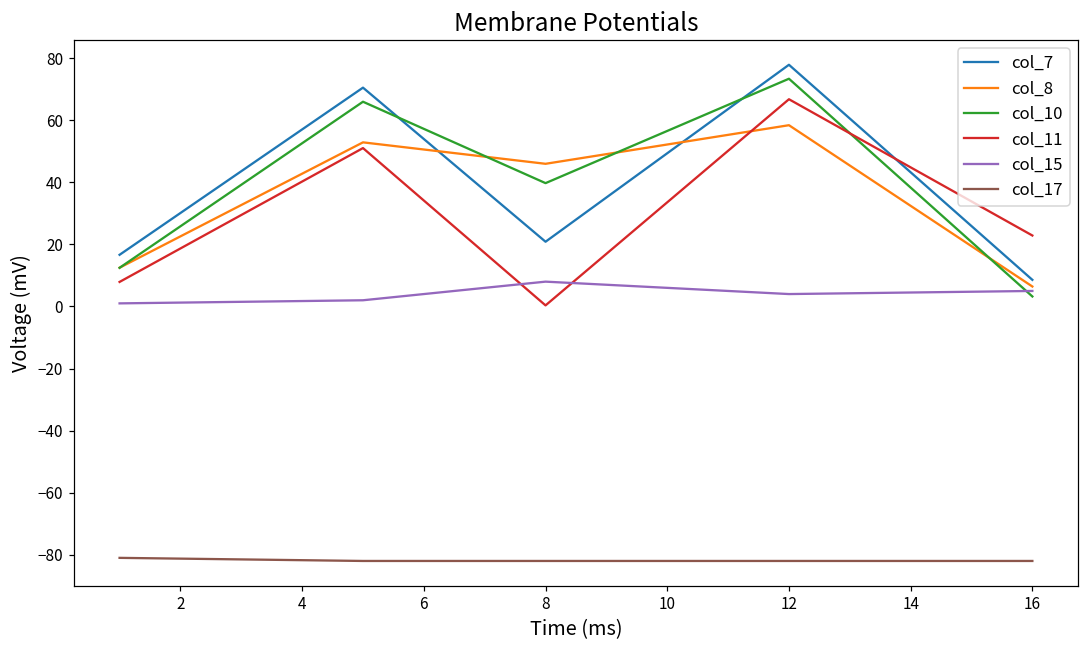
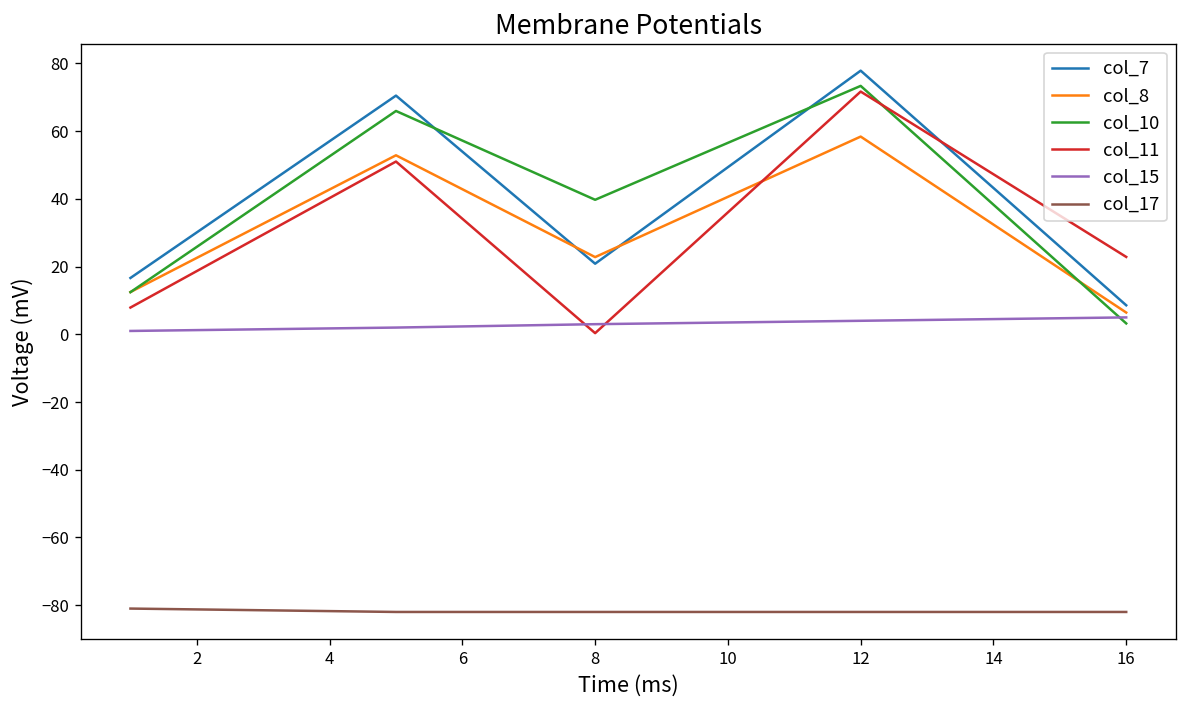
col_8, 8: 46 -> 23
col_15, 8: 8 -> 3
col_11, 12: 67 -> 72
